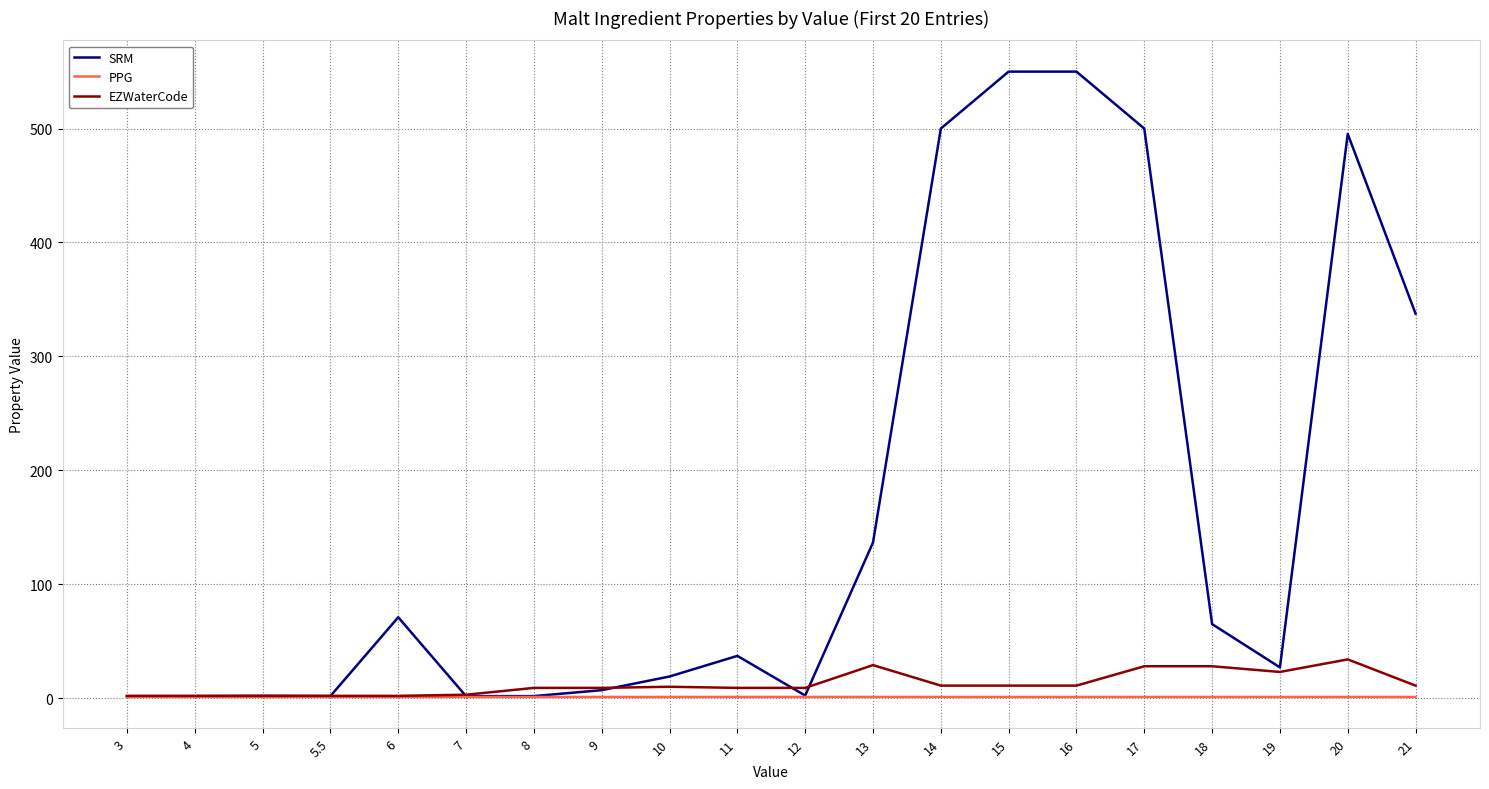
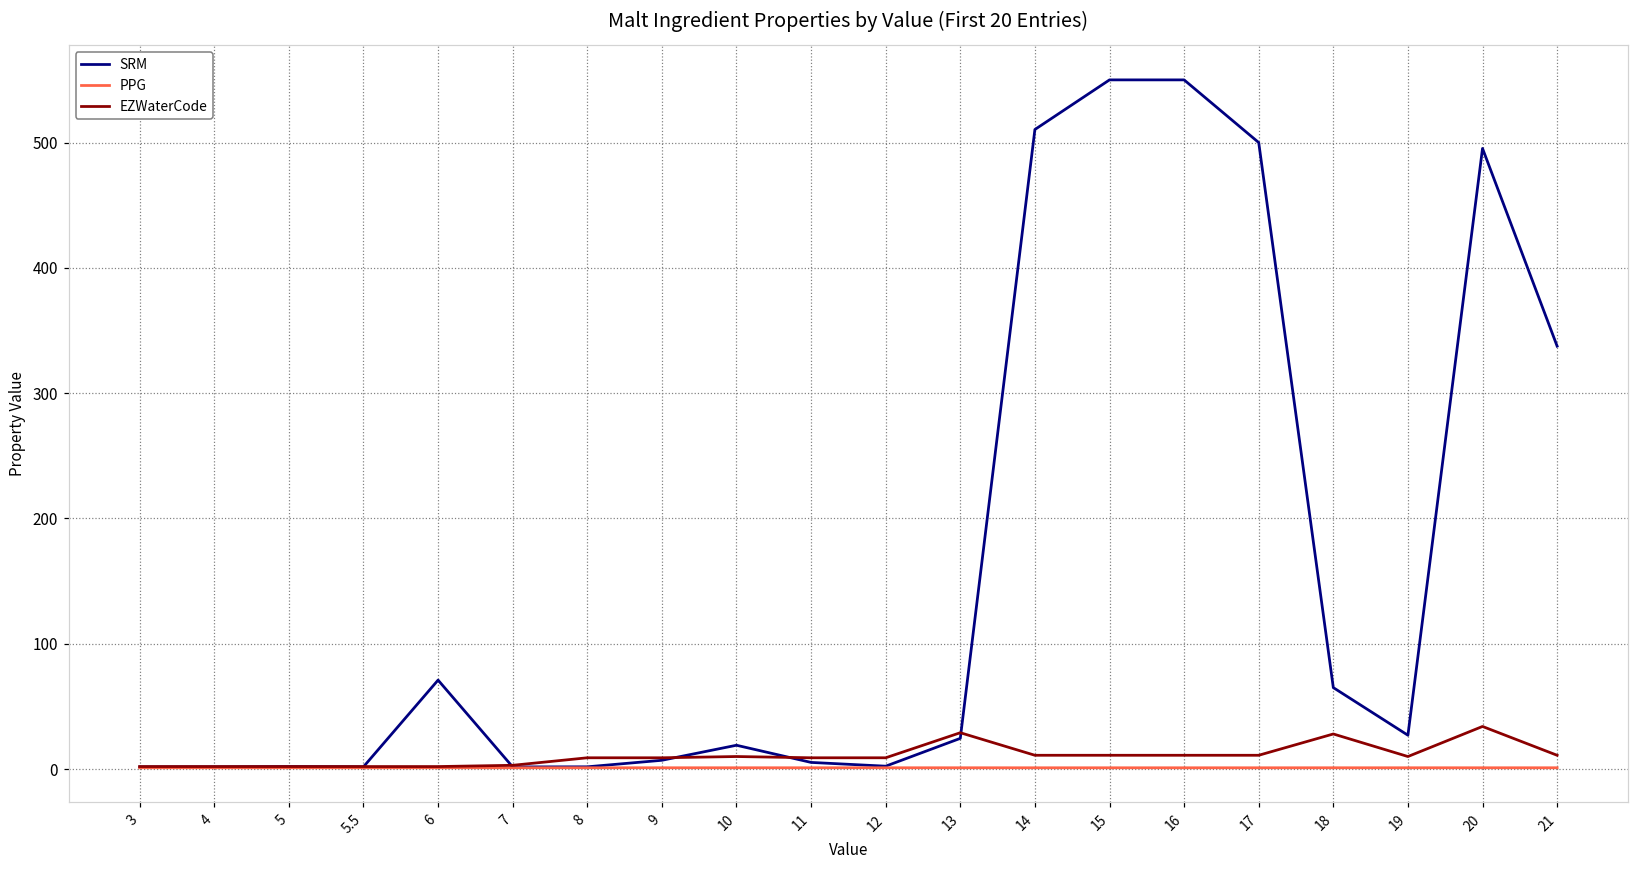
SRM, 11: 37 -> 5
SRM, 13: 137 -> 25
SRM, 14: 500 -> 510
EZWaterCode, 17: 28 -> 11
EZWaterCode, 19: 23 -> 10
